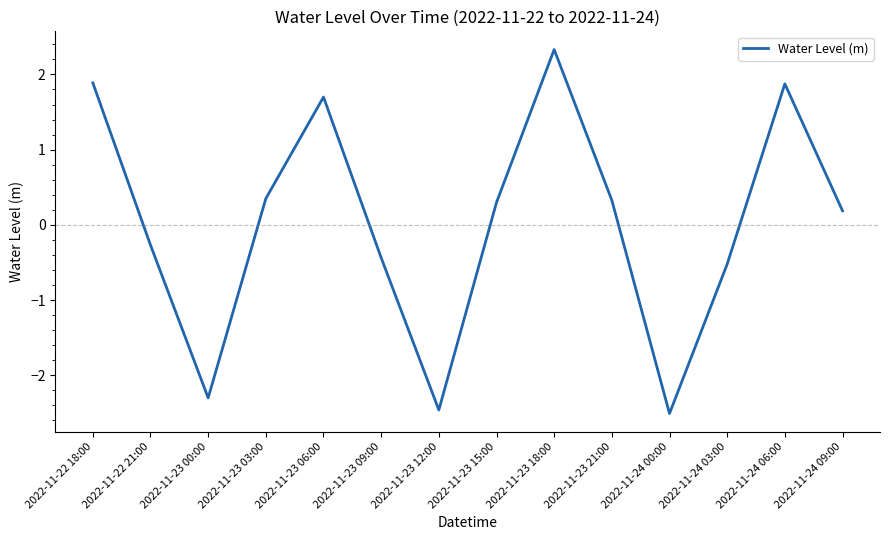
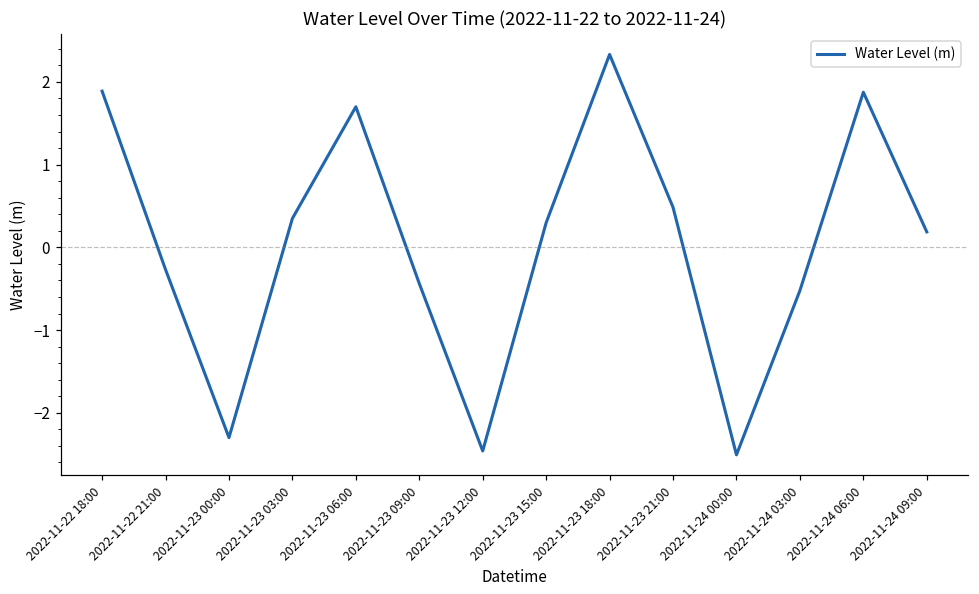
2022-11-23 21:00: 0.3 -> 0.5
